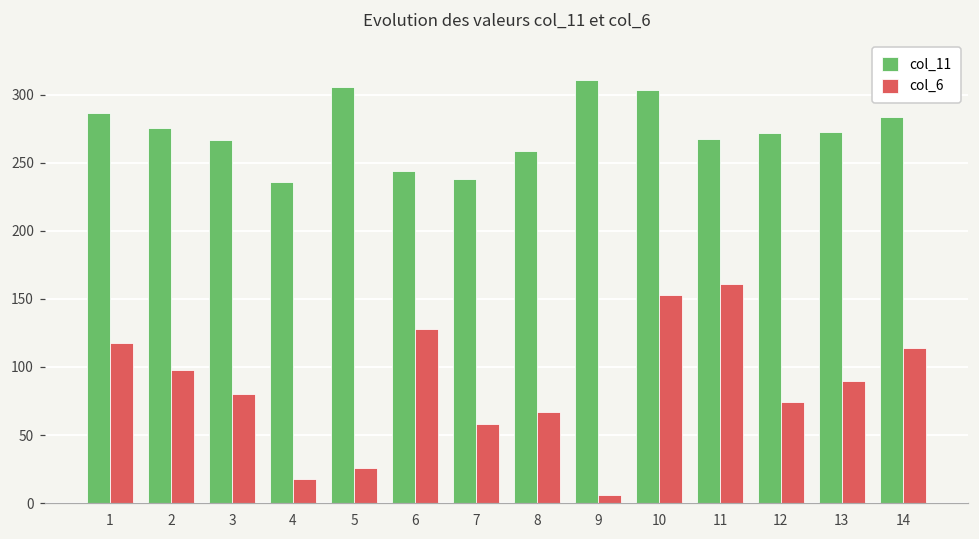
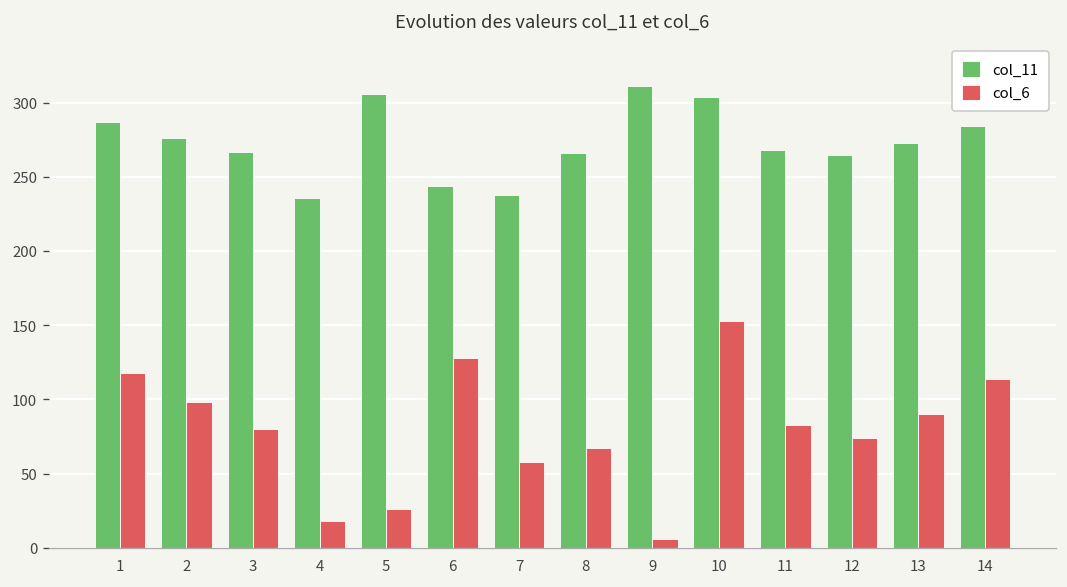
col_11, 8: 259 -> 266
col_6, 11: 161 -> 83
col_11, 12: 272 -> 265
